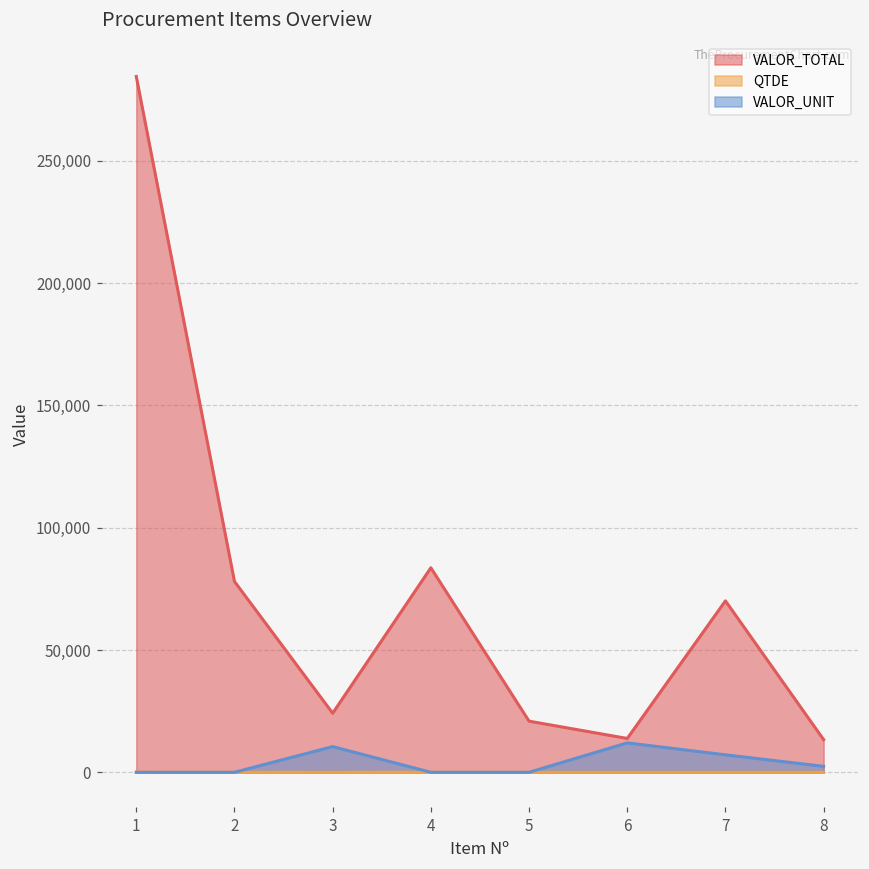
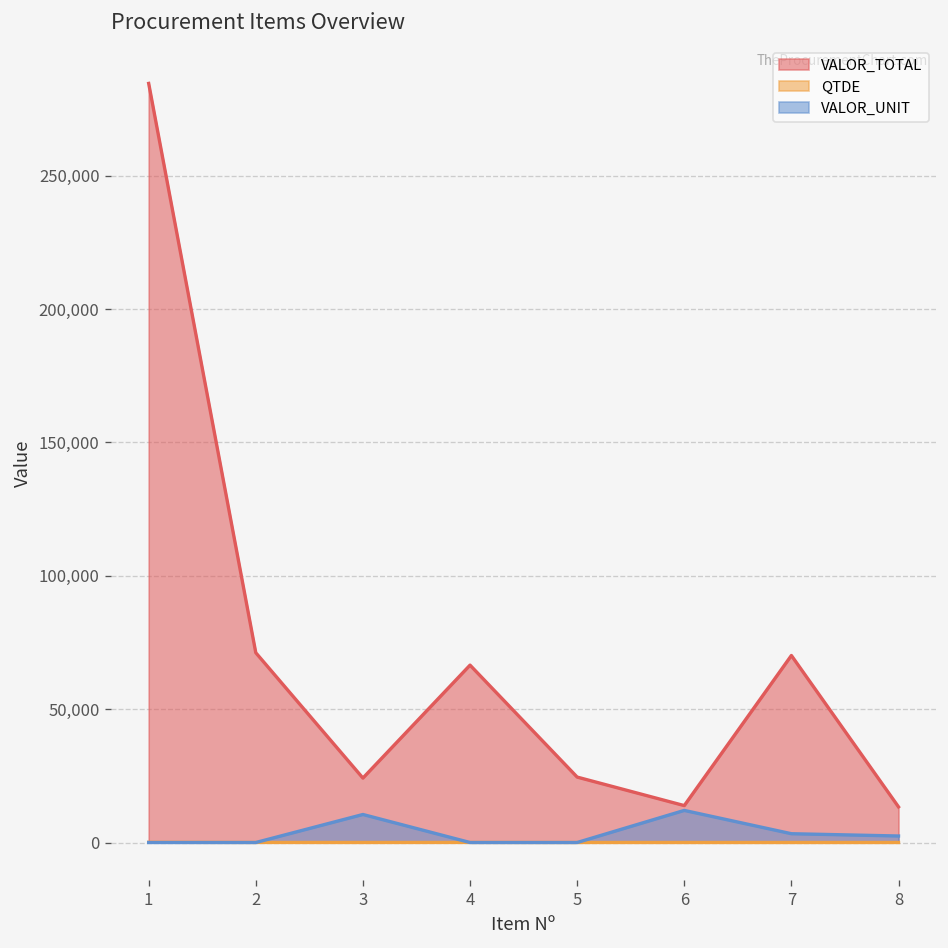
VALOR_TOTAL, 2: 78,000 -> 71,000
VALOR_TOTAL, 4: 84,000 -> 66,000
VALOR_TOTAL, 5: 21,000 -> 25,000
VALOR_UNIT, 7: 7,000 -> 3,000
